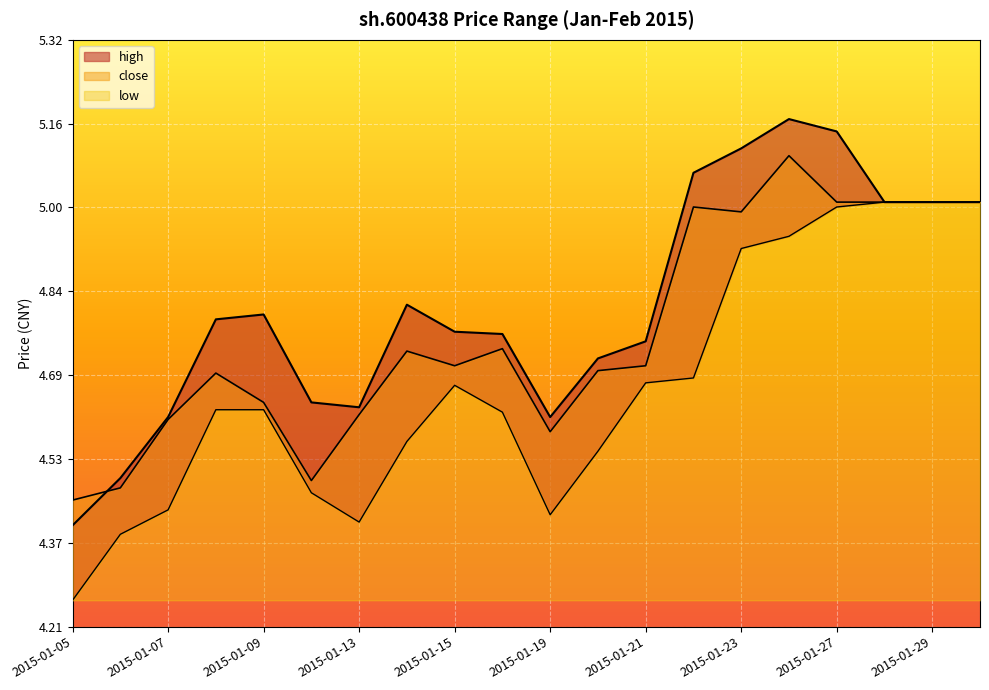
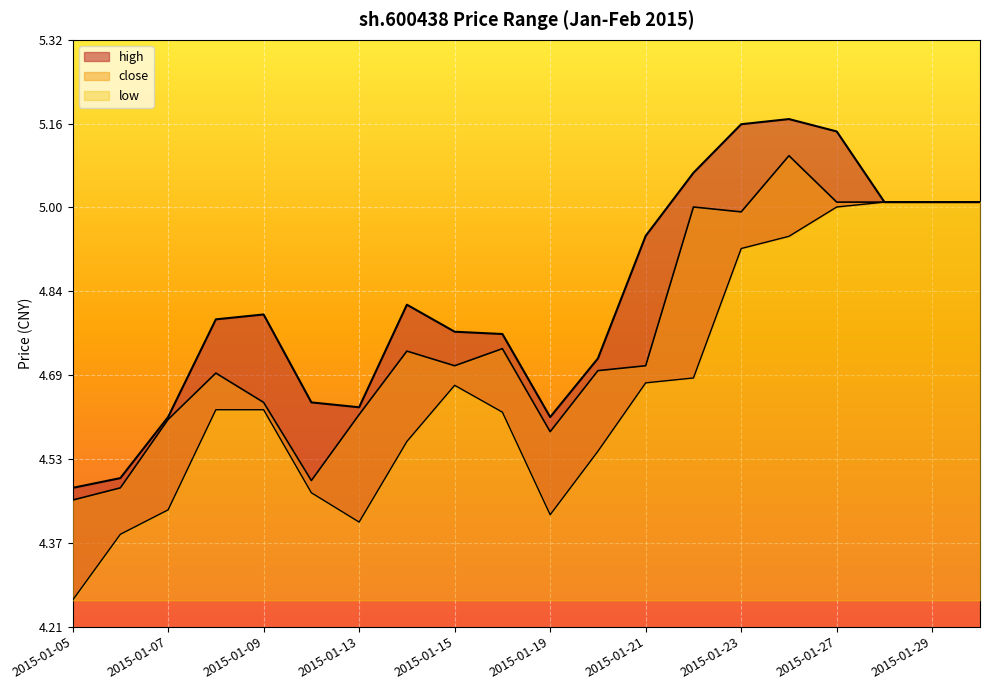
high, 2015-01-05: 4.40 -> 4.47
high, 2015-01-21: 4.75 -> 4.95
high, 2015-01-23: 5.11 -> 5.16
